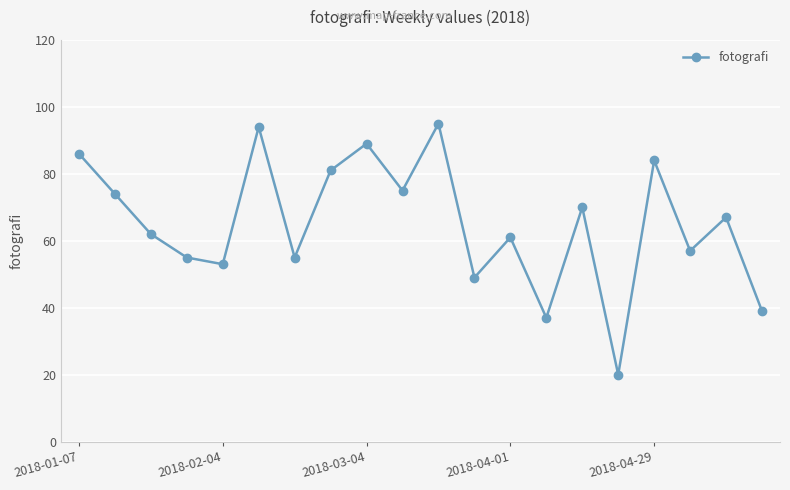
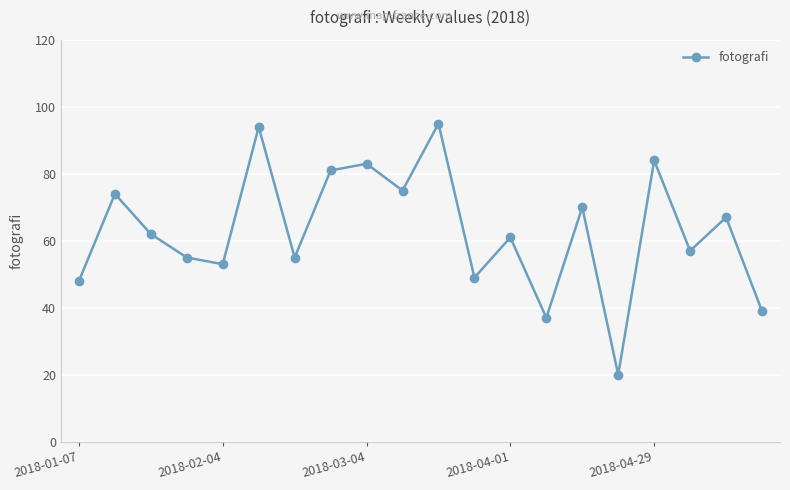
2018-01-07: 86 -> 48
2018-03-04: 89 -> 83
